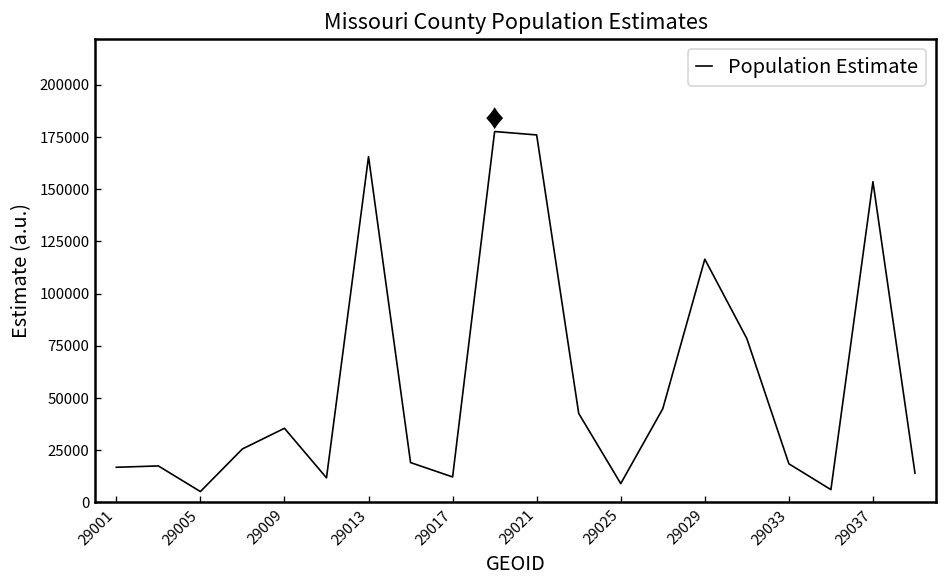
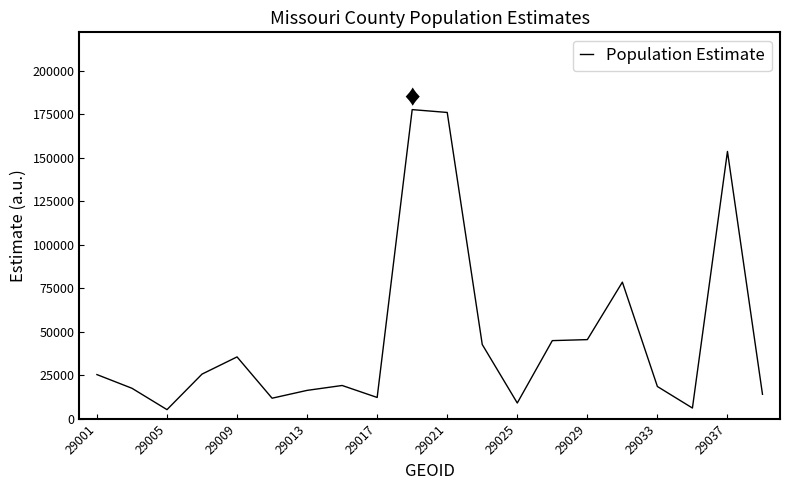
29001: 17000 -> 25000
29013: 166000 -> 16000
29029: 117000 -> 45000
